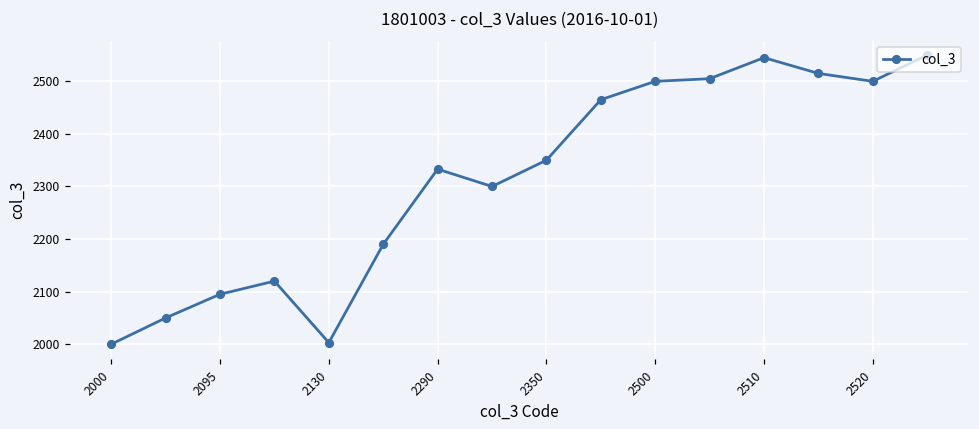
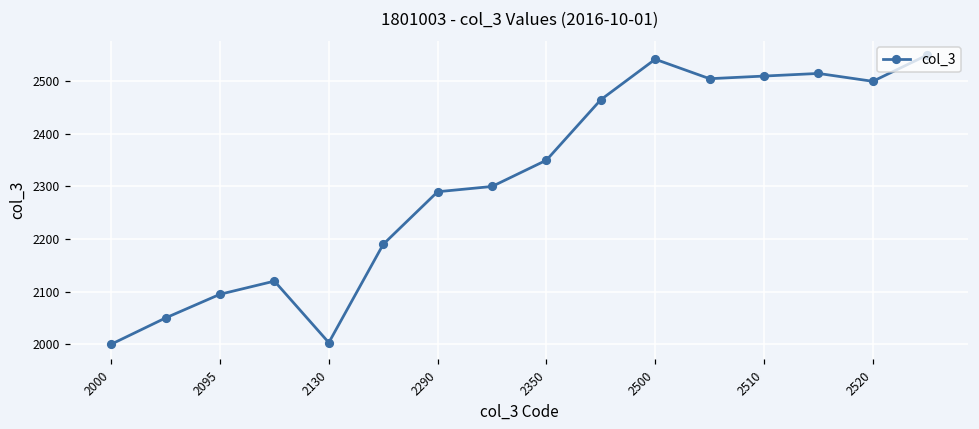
2290: 2330 -> 2290
2500: 2500 -> 2540
2510: 2550 -> 2510
